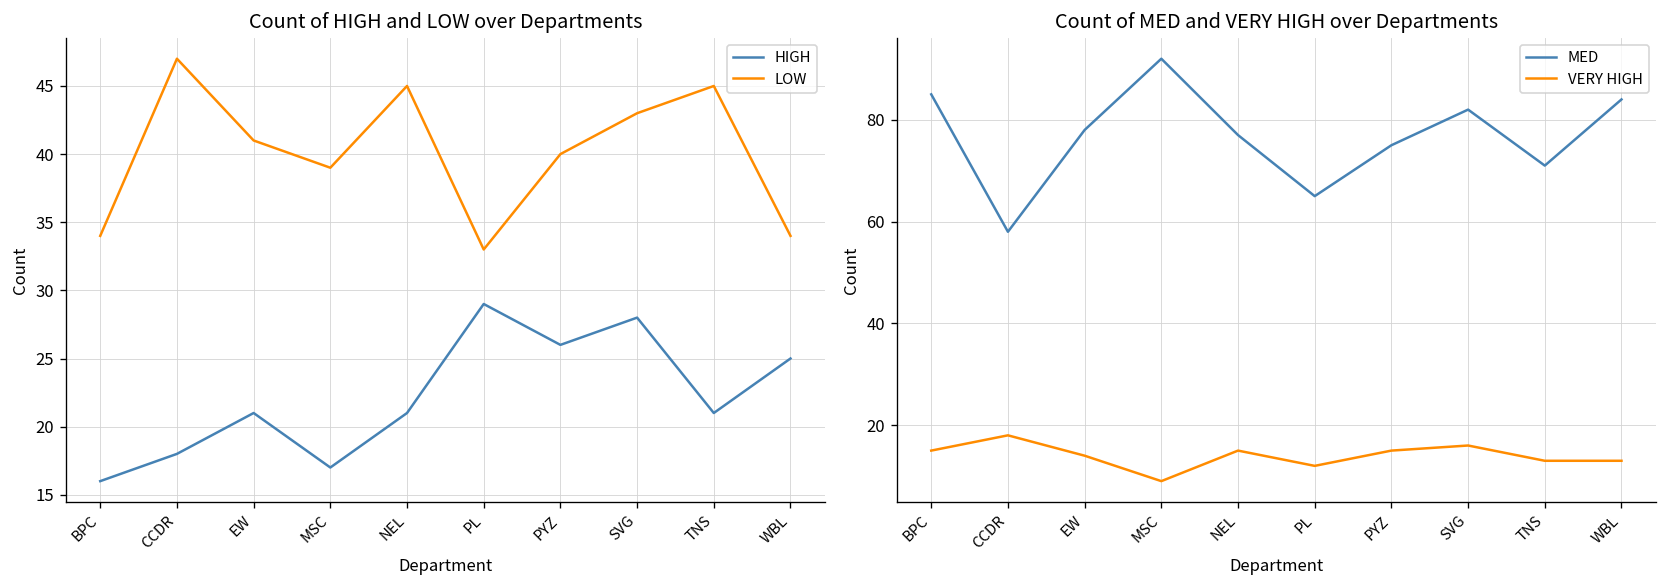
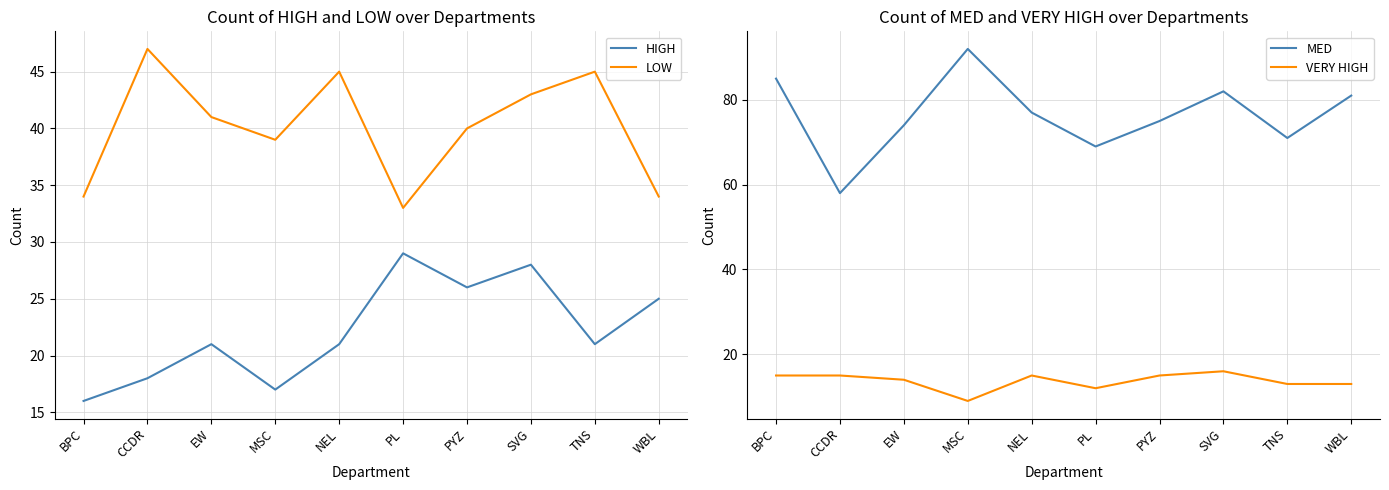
Count of MED and VERY HIGH over Departments, VERY HIGH, CCDR: 18 -> 15
Count of MED and VERY HIGH over Departments, MED, EW: 78 -> 74
Count of MED and VERY HIGH over Departments, MED, PL: 65 -> 69
Count of MED and VERY HIGH over Departments, MED, WBL: 84 -> 81
